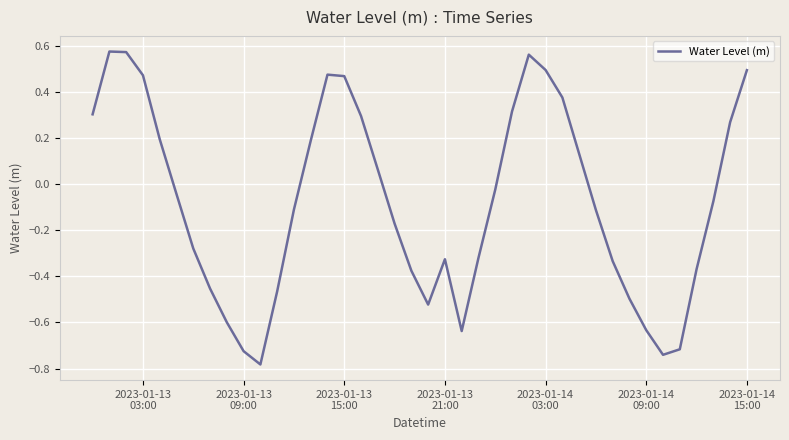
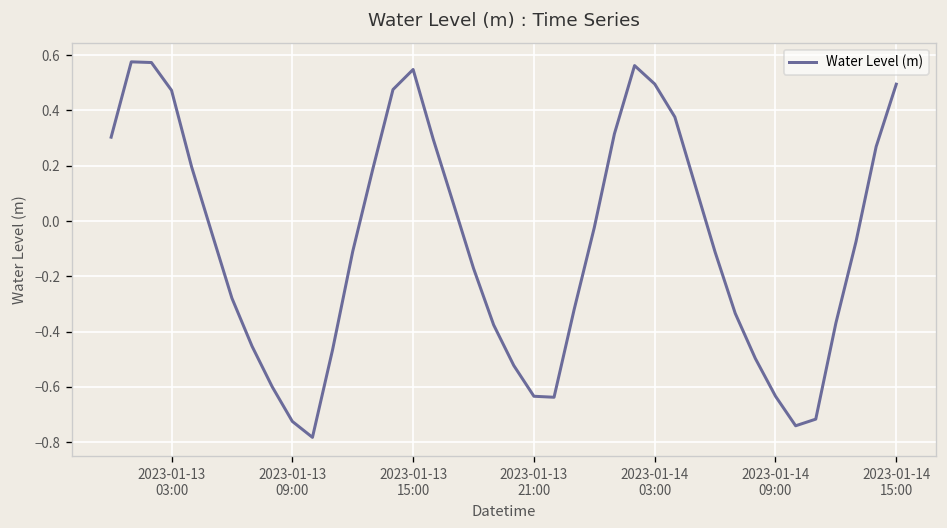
2023-01-13 15:00: 0.47 -> 0.55
2023-01-13 21:00: -0.33 -> -0.63
